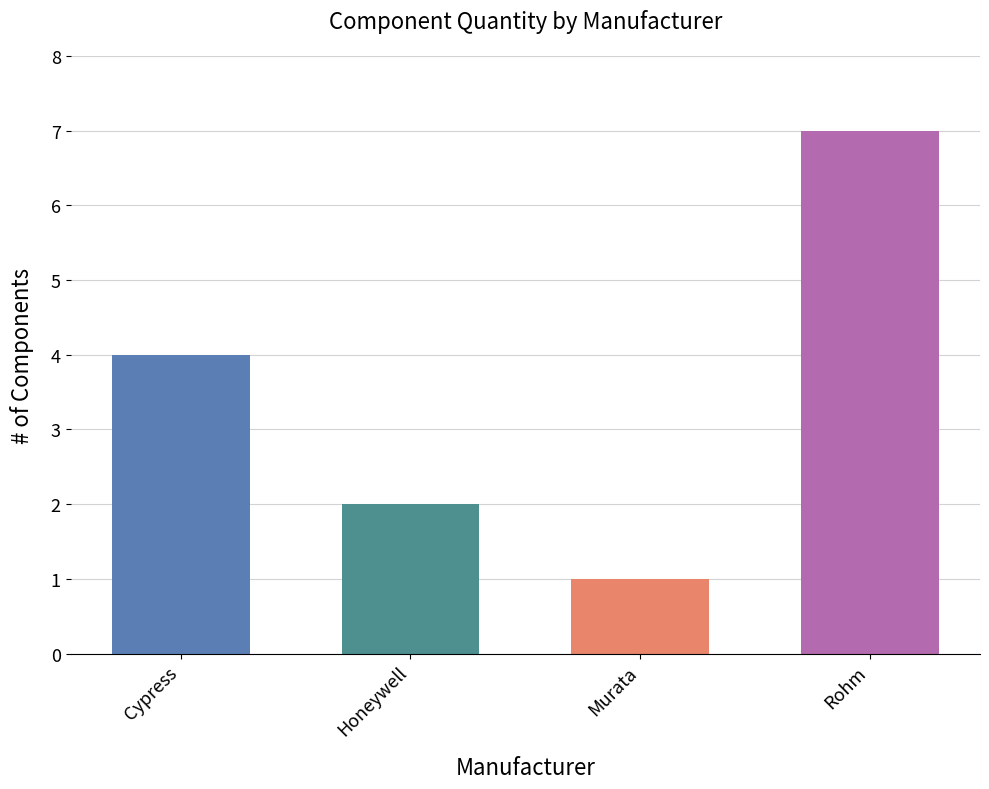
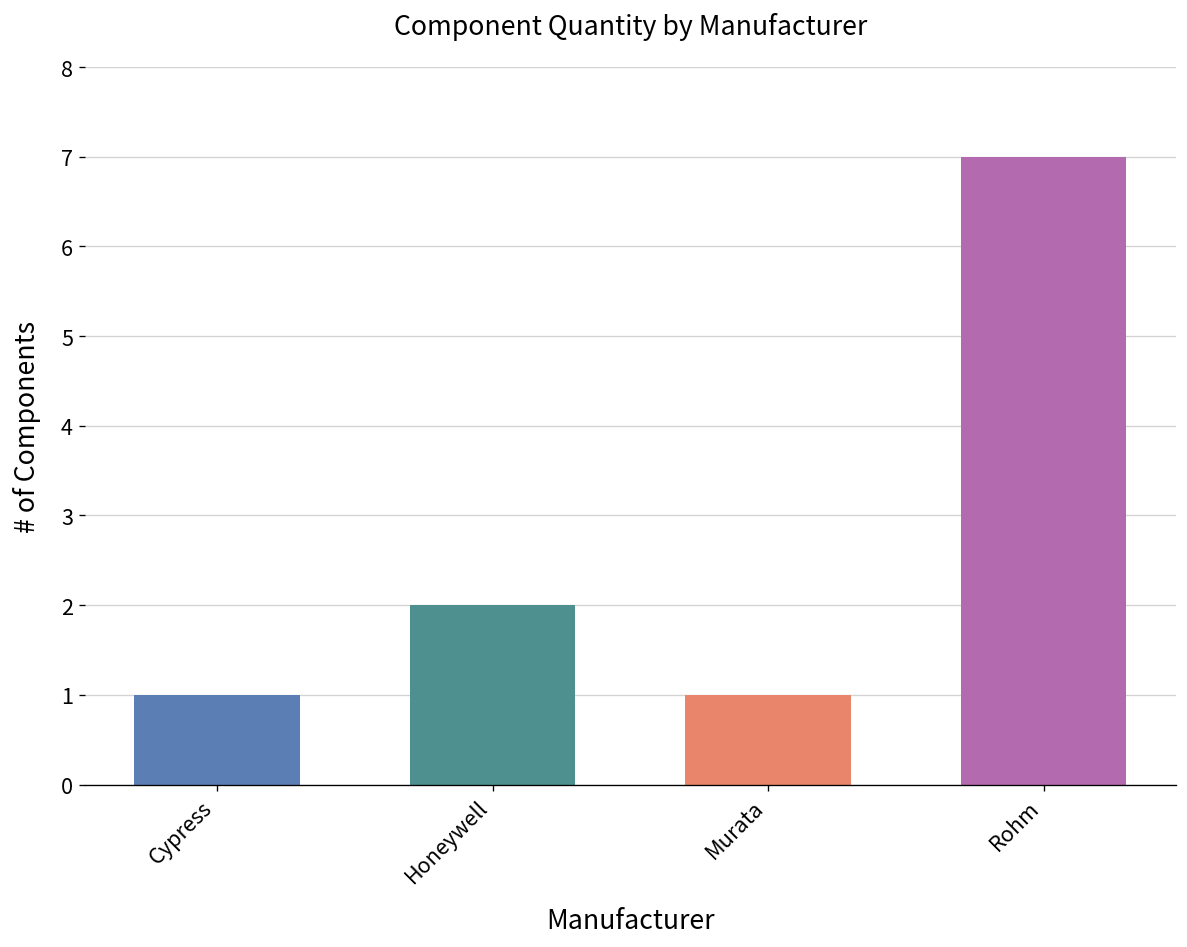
Cypress: 4 -> 1
